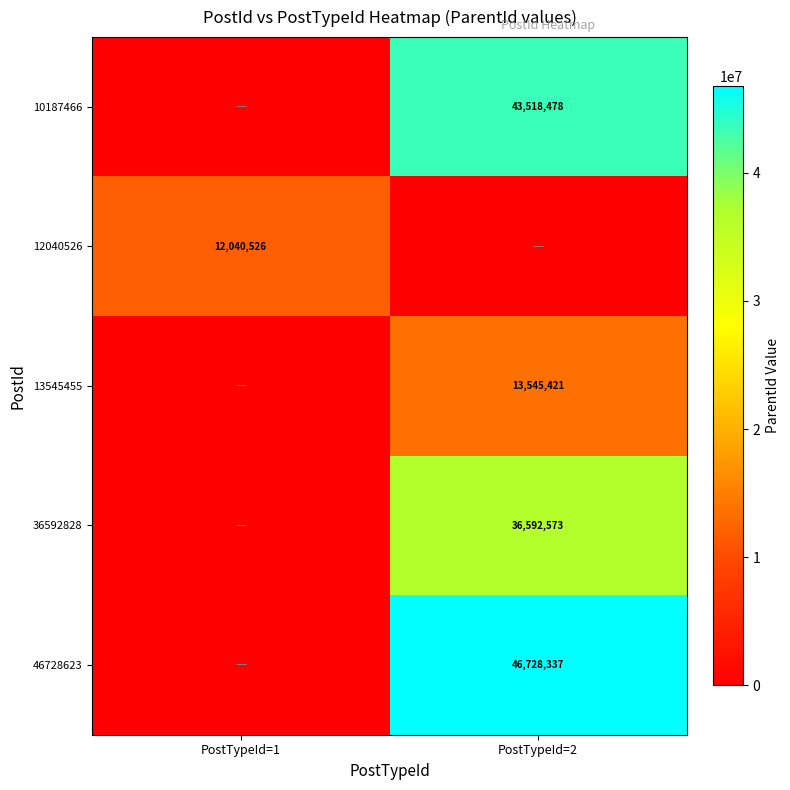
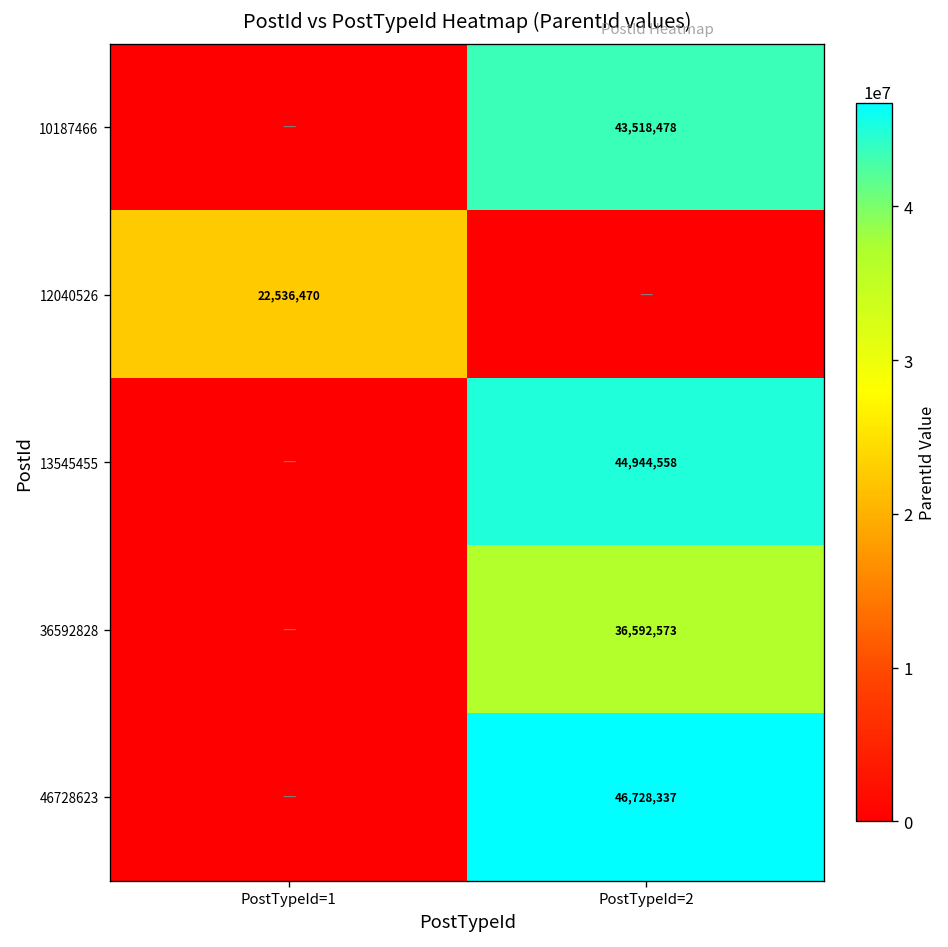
12040526, PostTypeId=1: 12,040,526 -> 22,536,470
13545455, PostTypeId=2: 13,545,421 -> 44,944,558
